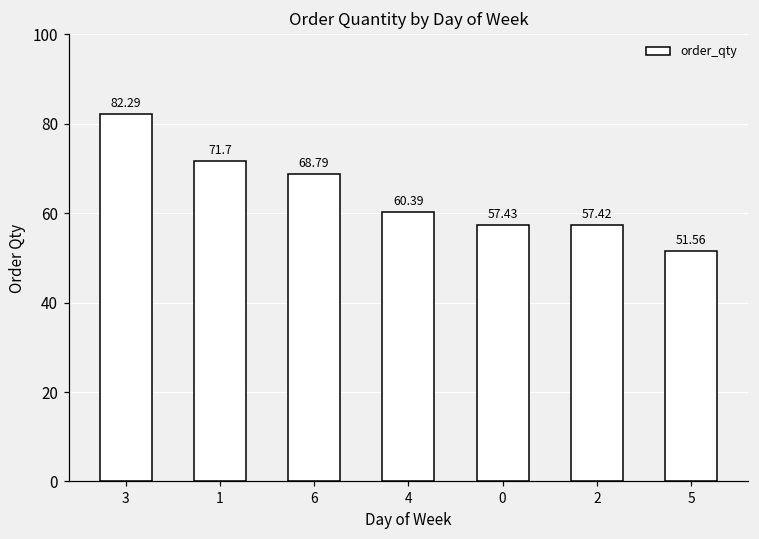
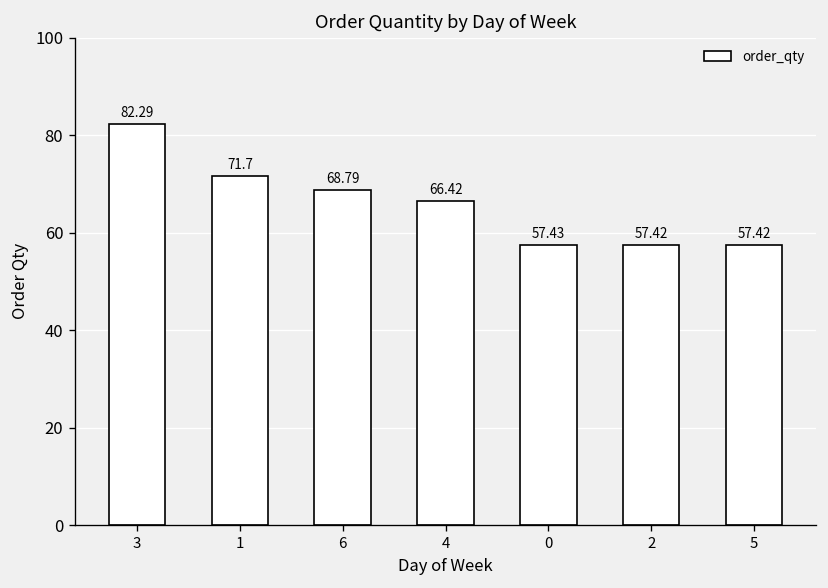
4: 60.39 -> 66.42
5: 51.56 -> 57.42
